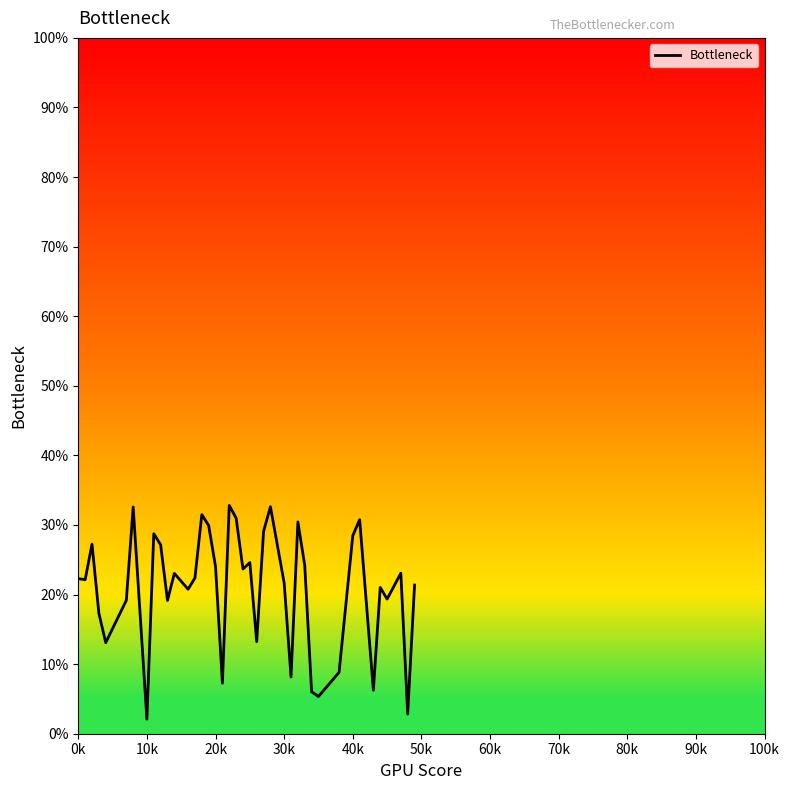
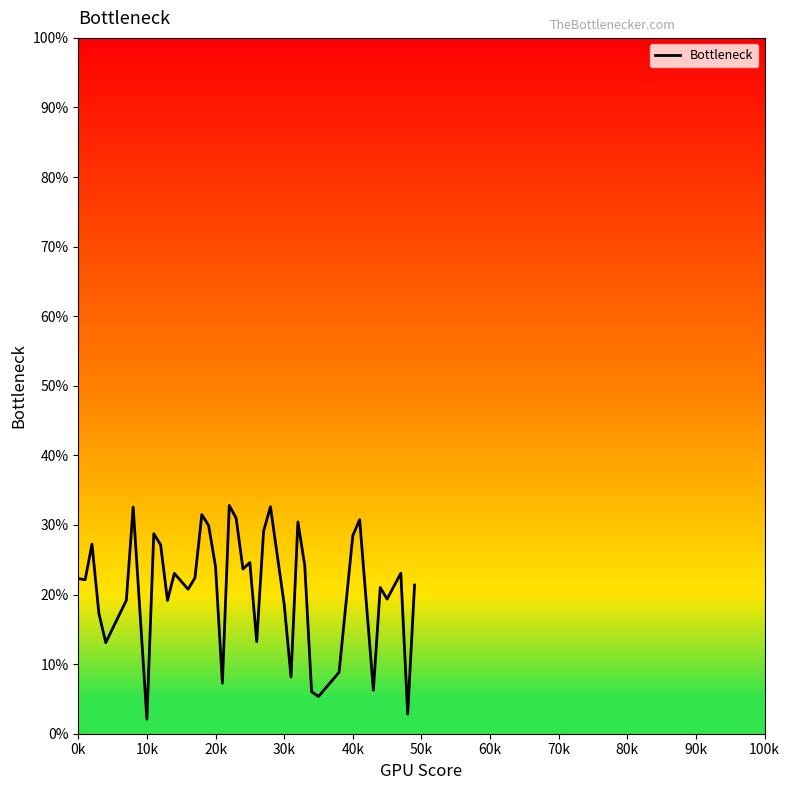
30k: 22% -> 19%
